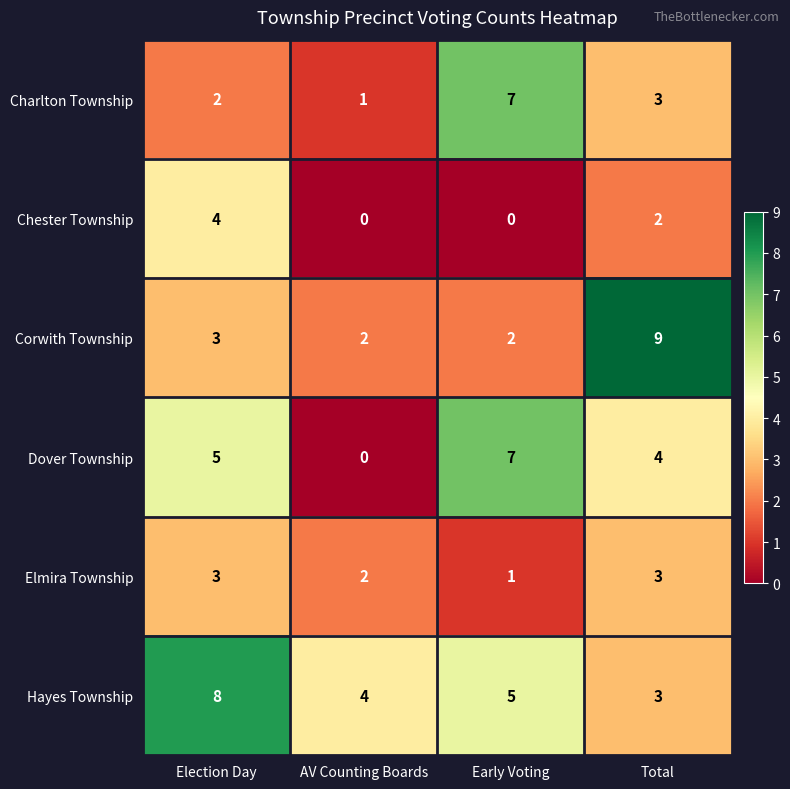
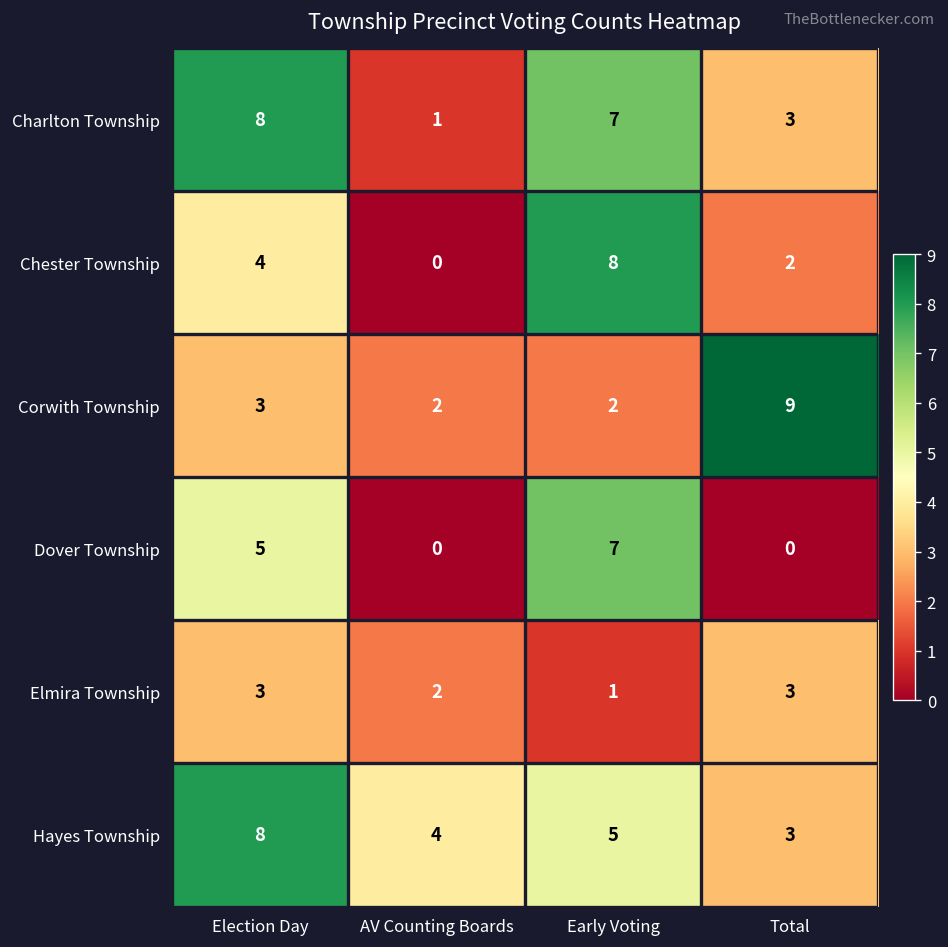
Charlton Township, Election Day: 2 -> 8
Chester Township, Early Voting: 0 -> 8
Dover Township, Total: 4 -> 0
